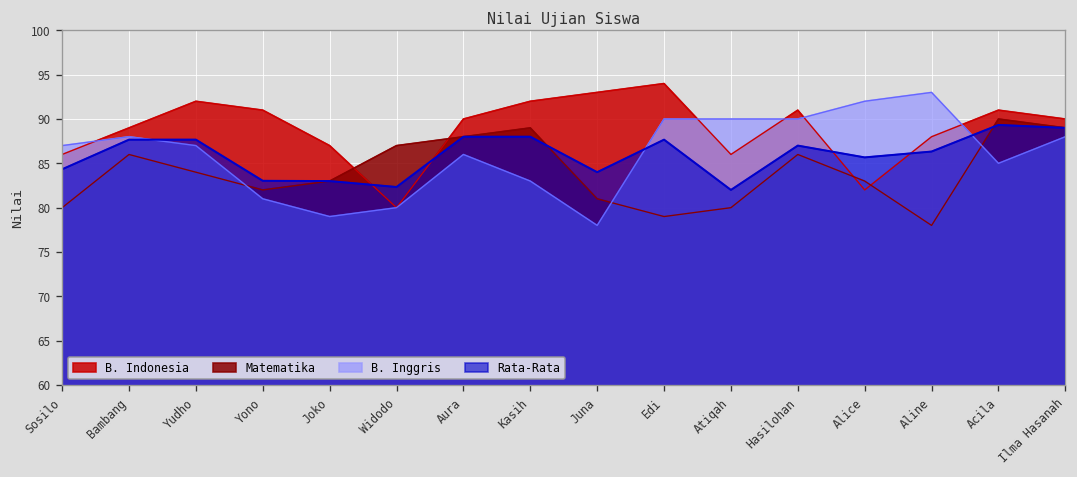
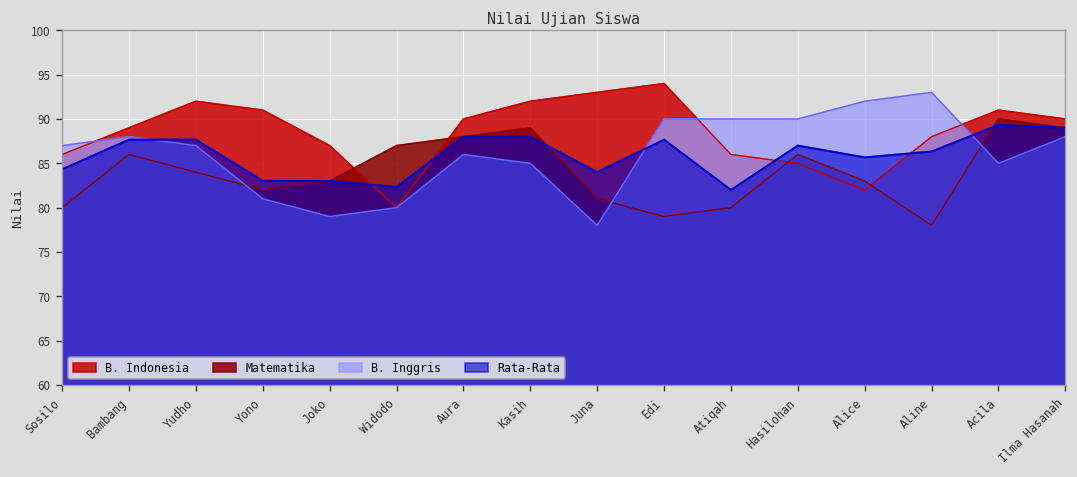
B. Inggris, Kasih: 83 -> 85
B. Indonesia, Hasilohan: 91 -> 85
